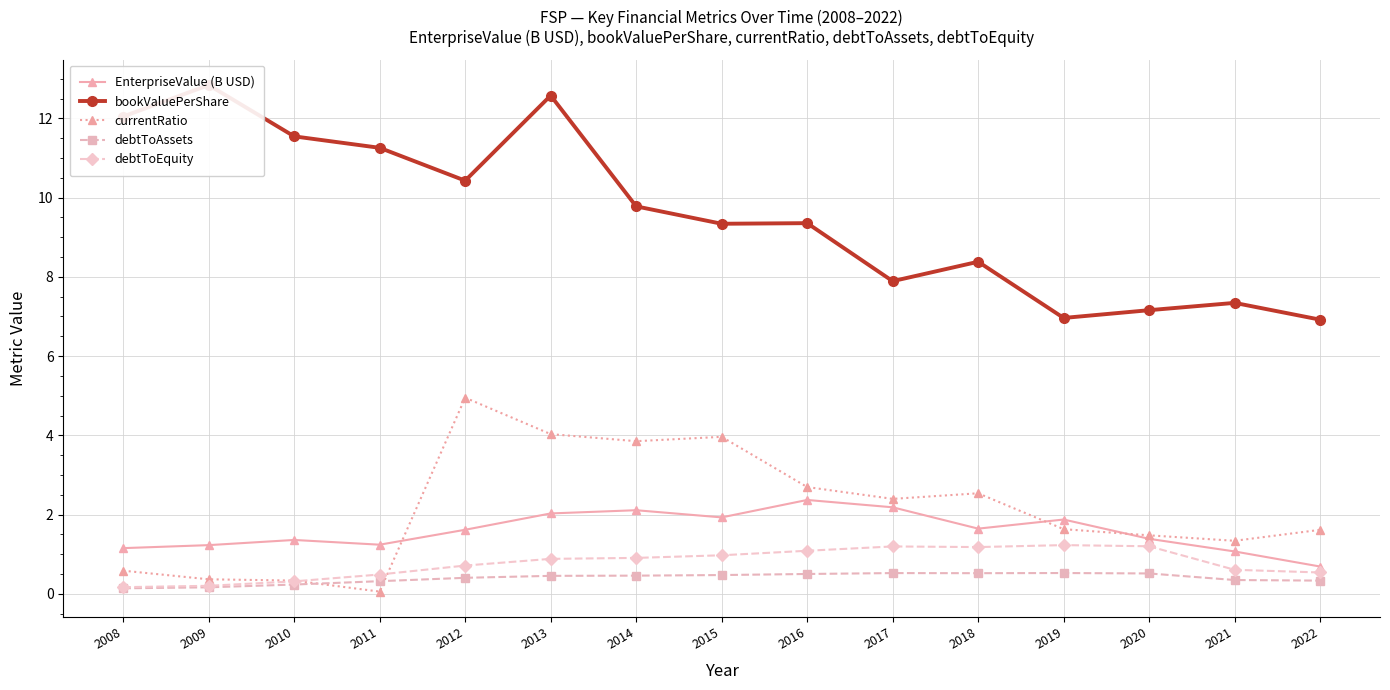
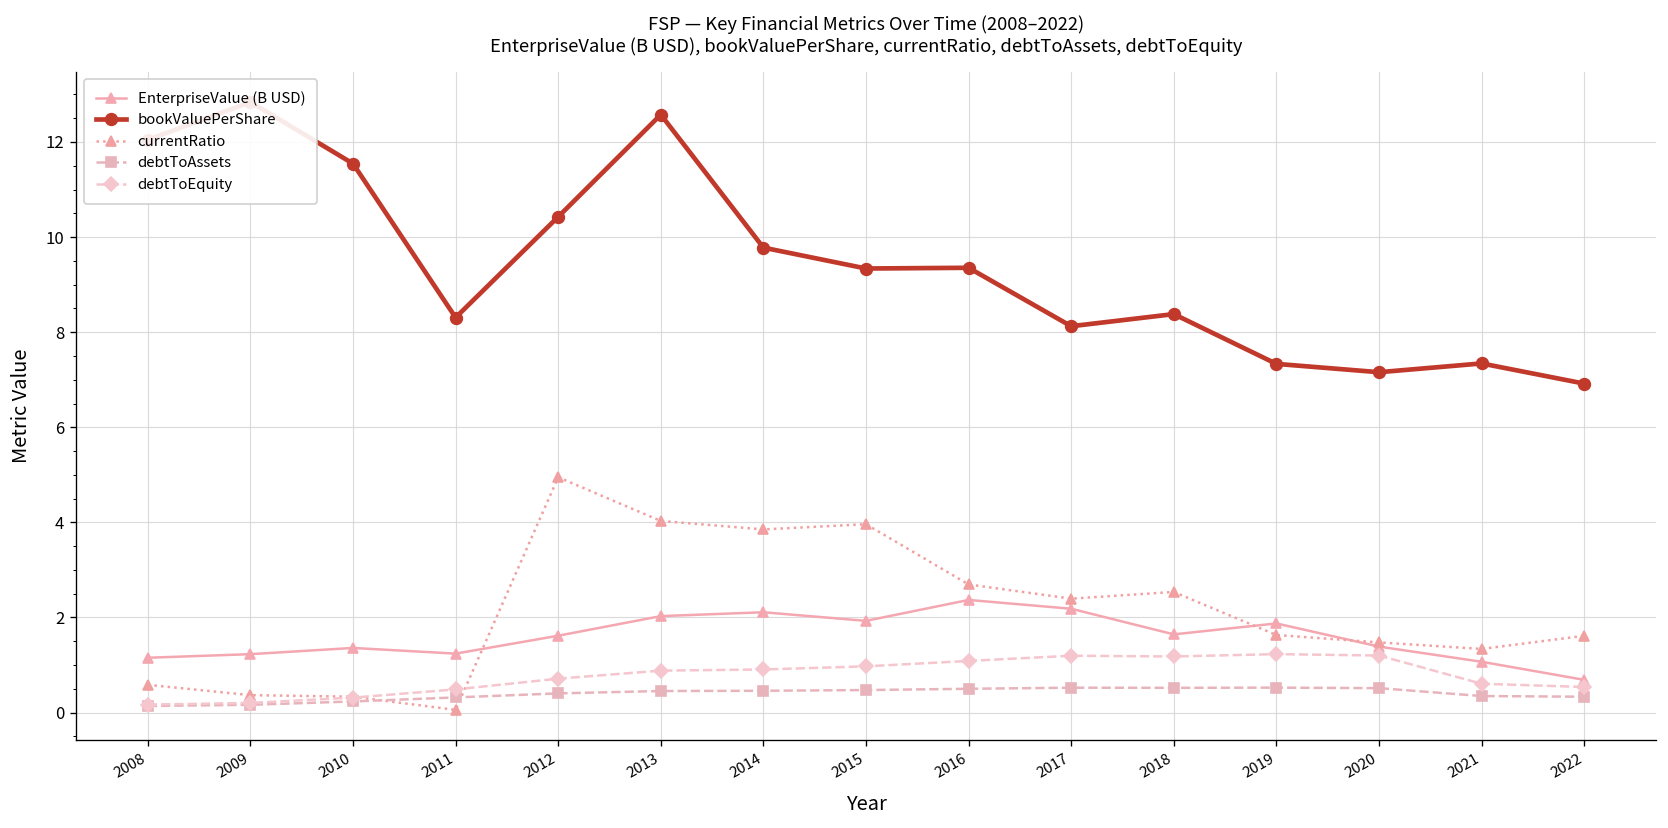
bookValuePerShare, 2011: 11.3 -> 8.3
bookValuePerShare, 2017: 7.9 -> 8.1
bookValuePerShare, 2019: 7.0 -> 7.3
